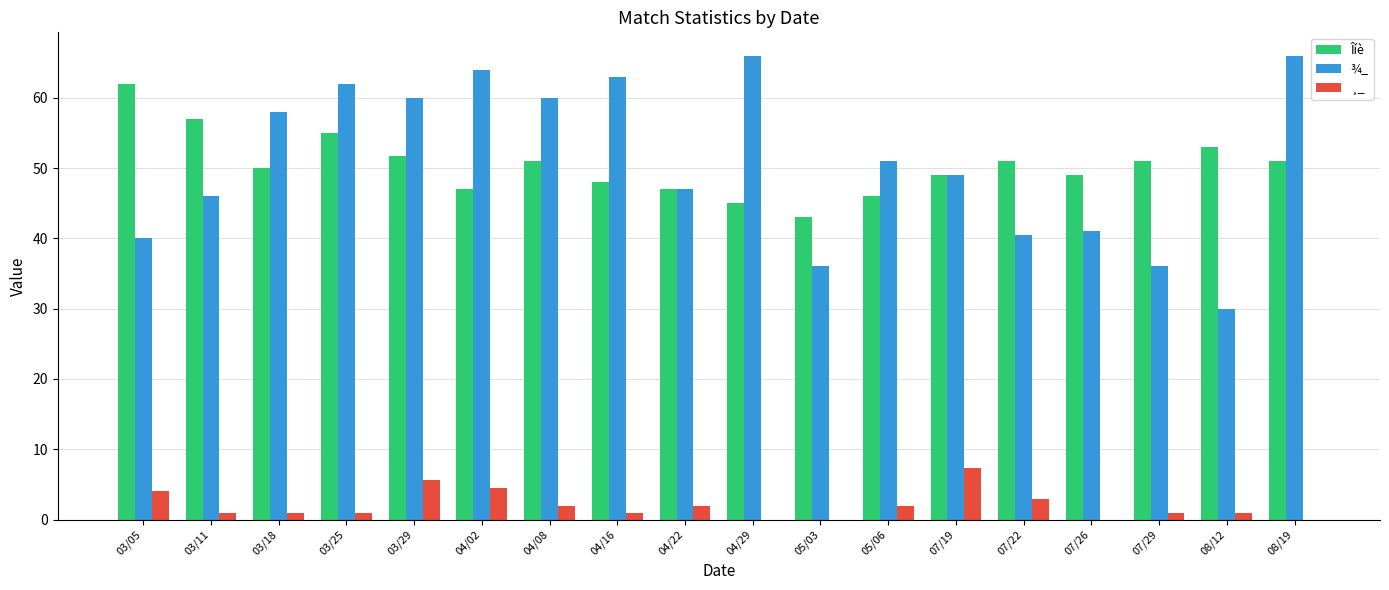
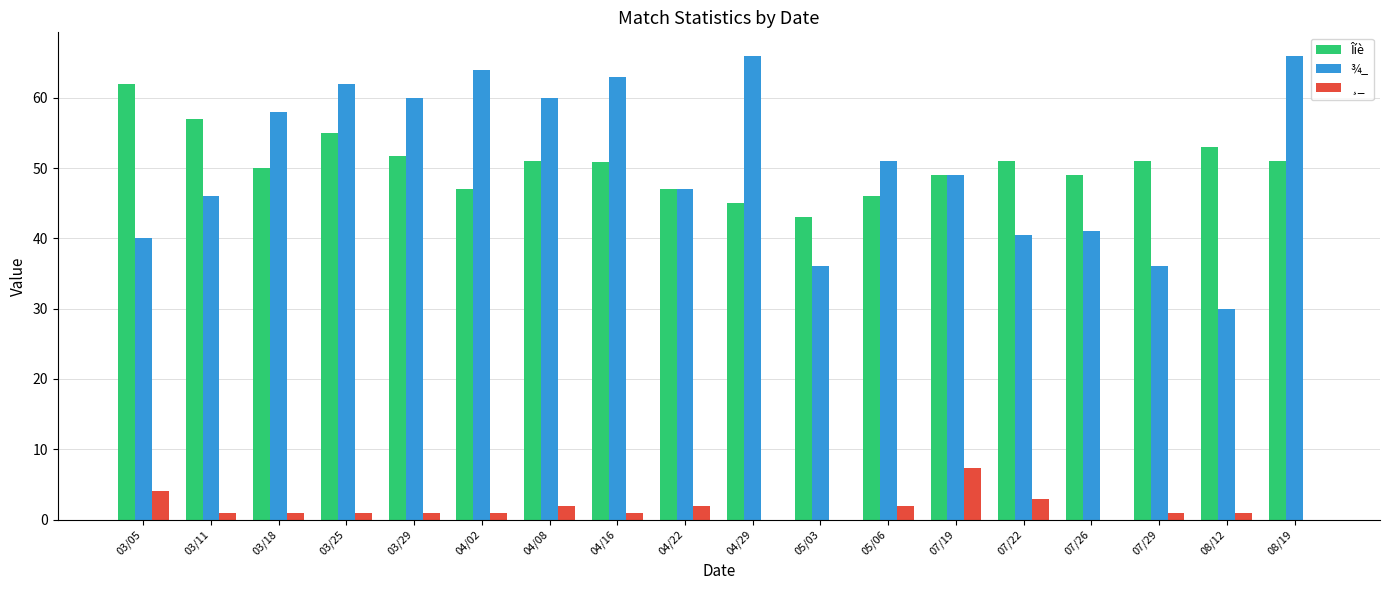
¸_, 03/29: 6 -> 1
¸_, 04/02: 5 -> 1
Îíè, 04/16: 48 -> 51
